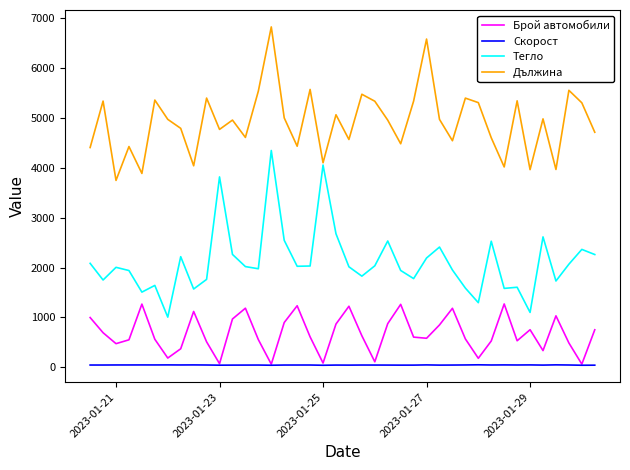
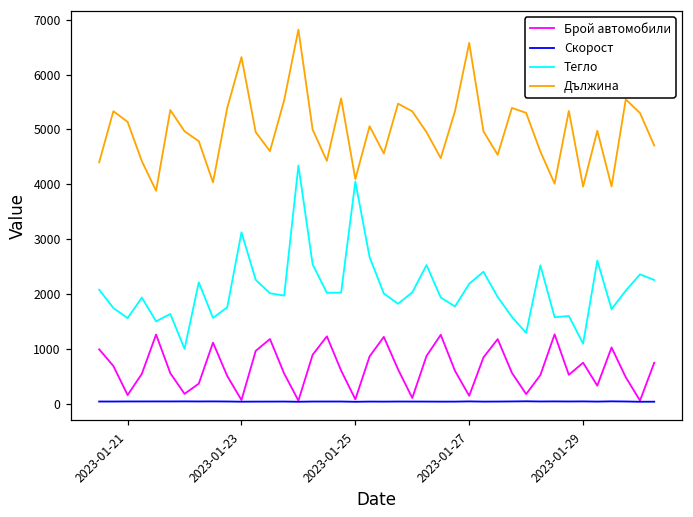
Брой автомобили, 2023-01-21: 500 -> 200
Тегло, 2023-01-21: 2000 -> 1600
Дължина, 2023-01-21: 3700 -> 5100
Тегло, 2023-01-23: 3800 -> 3100
Дължина, 2023-01-23: 4800 -> 6300
Брой автомобили, 2023-01-27: 600 -> 200
